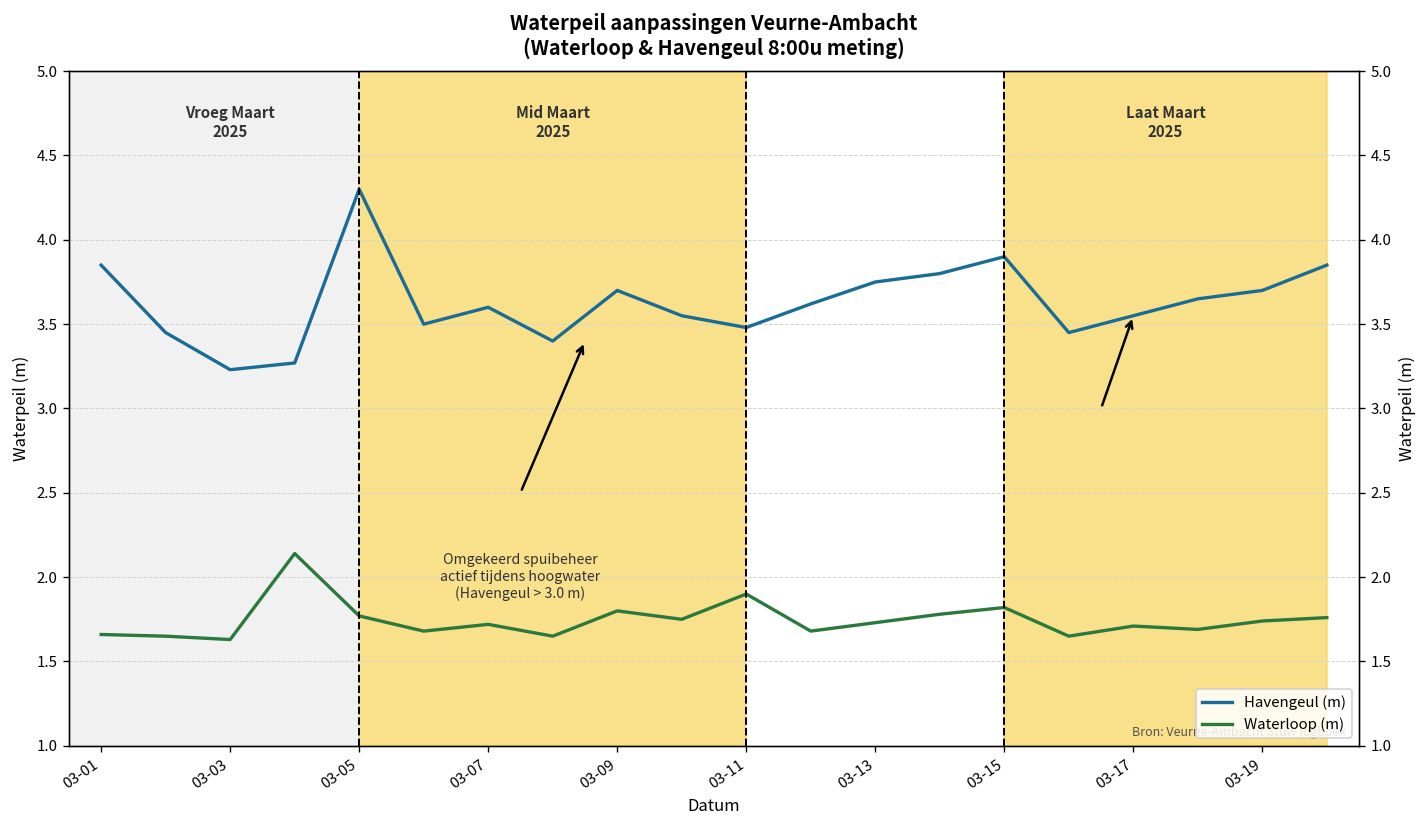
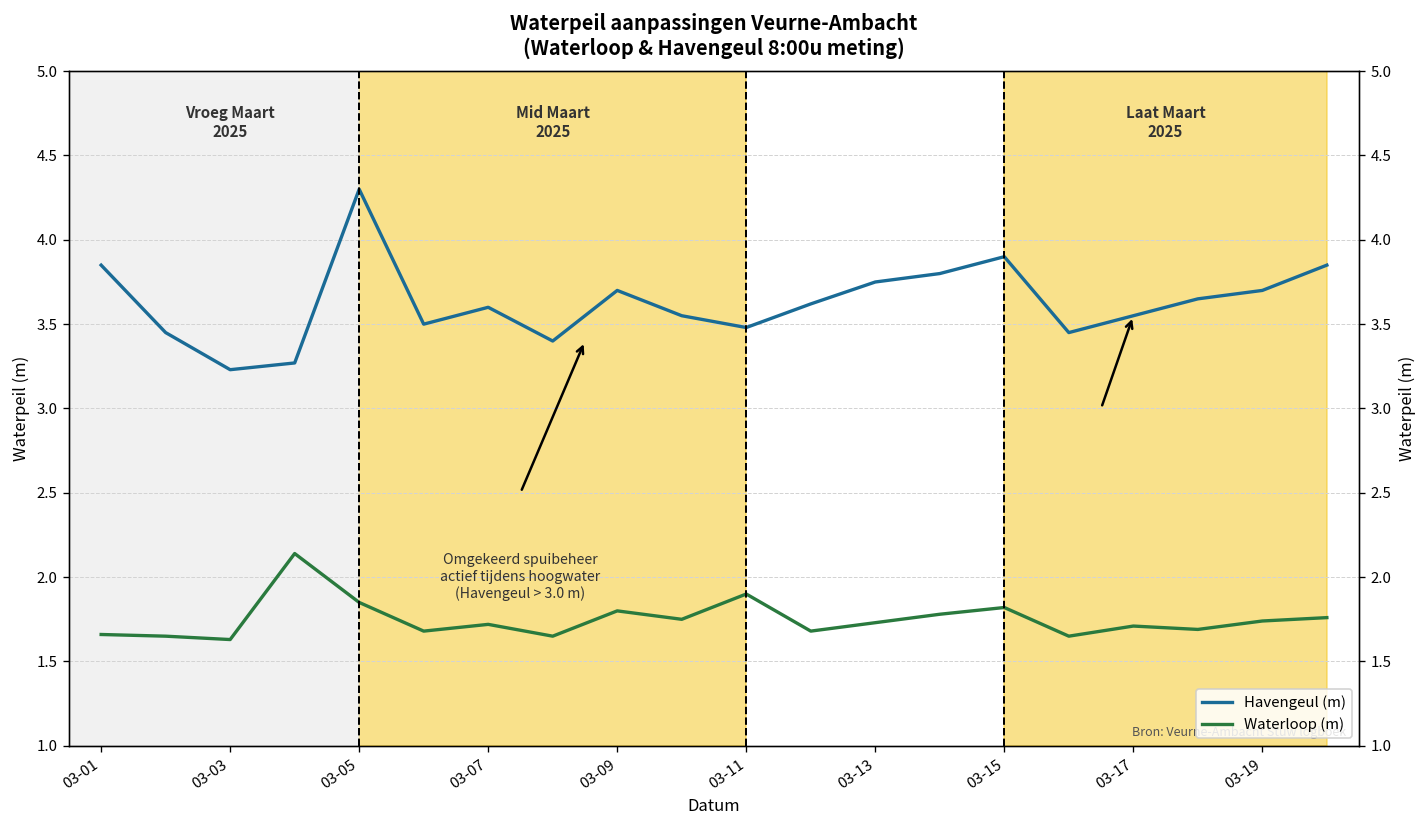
Waterloop (m), 03-05: 1.77 -> 1.85
